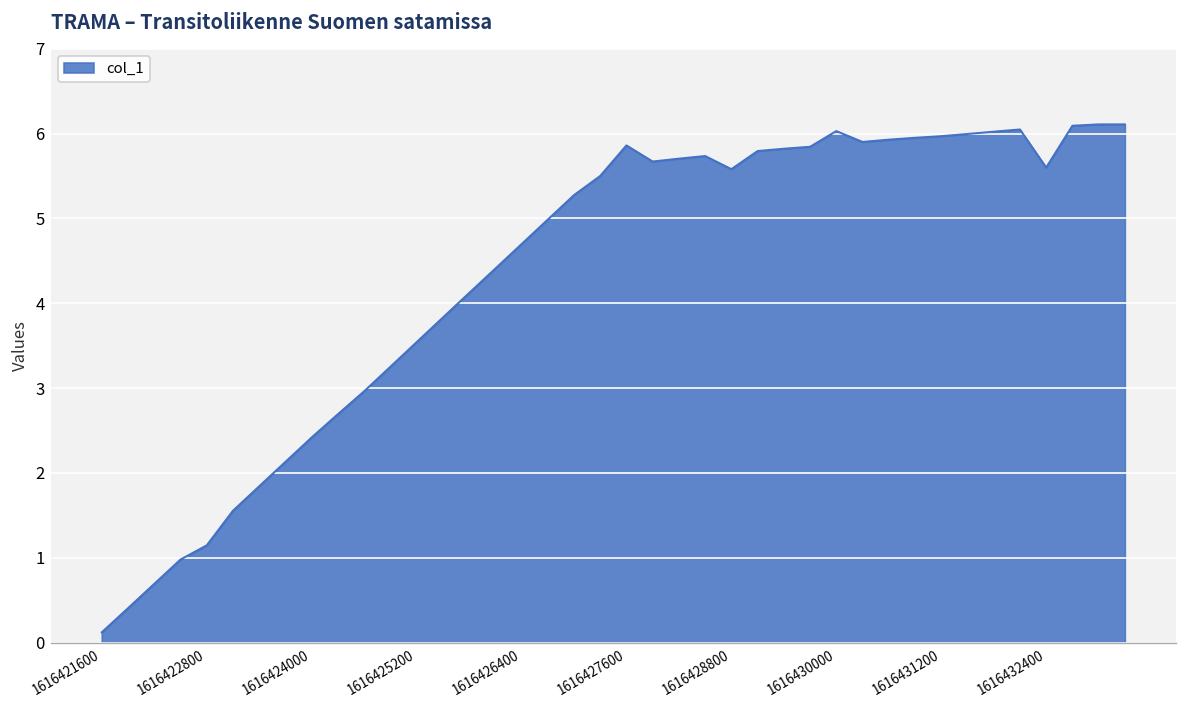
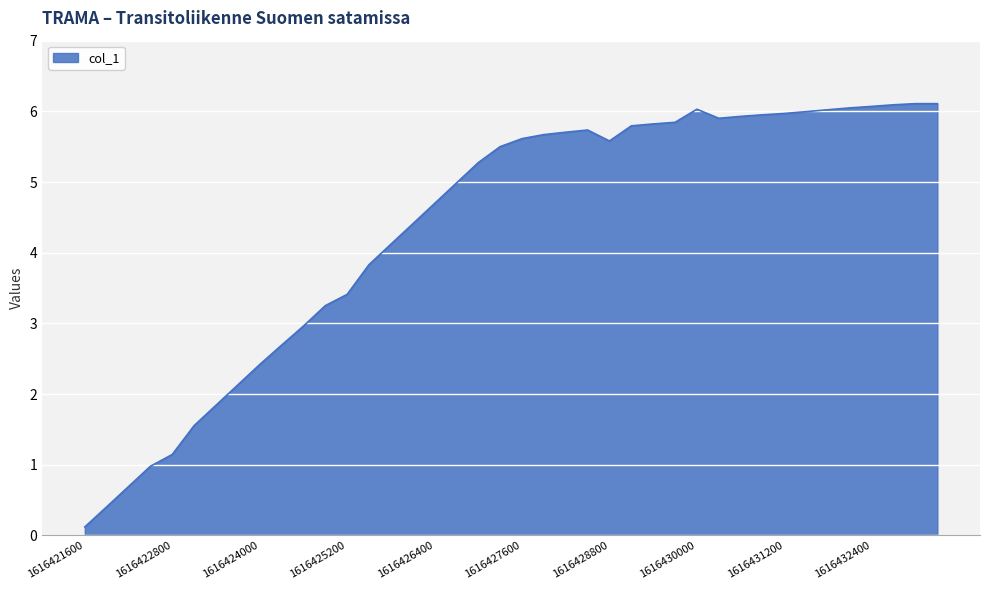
1616425200: 3.5 -> 3.4
1616427600: 5.9 -> 5.6
1616432400: 5.6 -> 6.1
